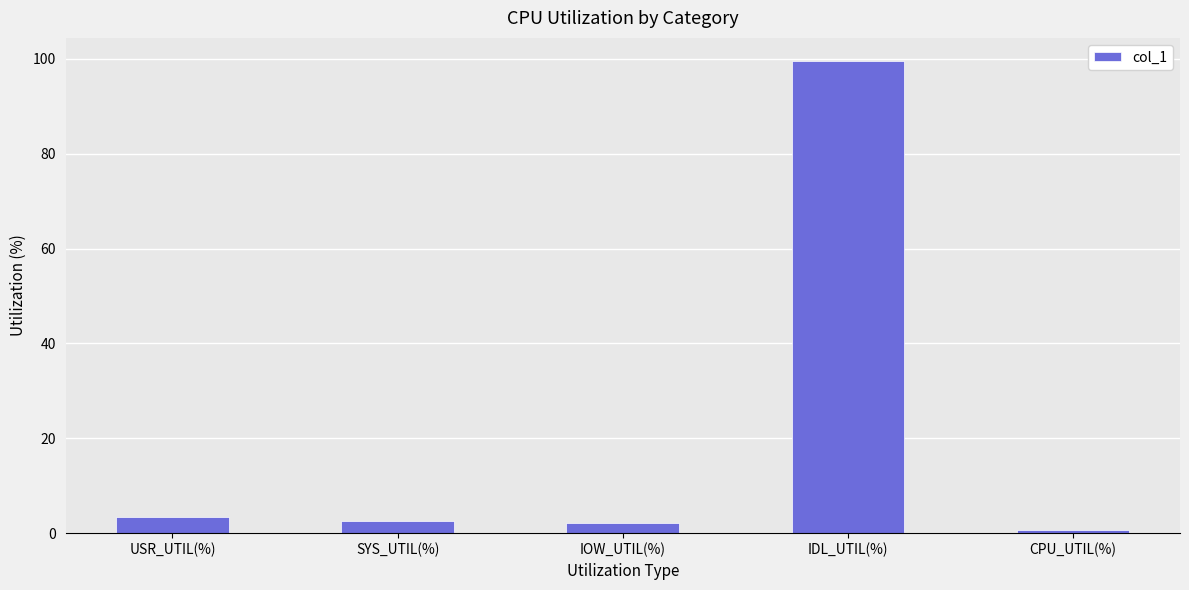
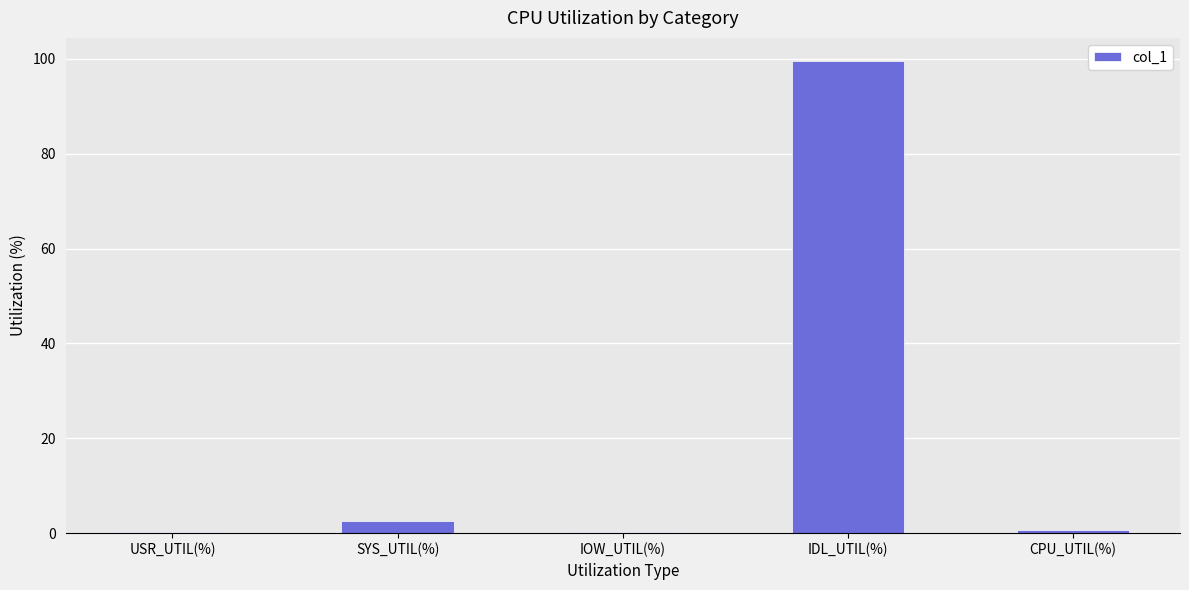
USR_UTIL(%): 3 -> 0
IOW_UTIL(%): 2 -> 0
